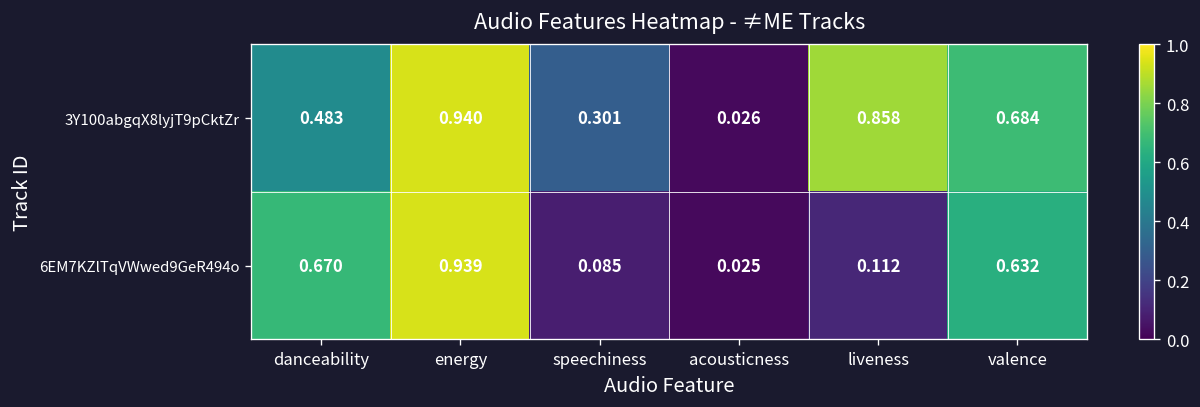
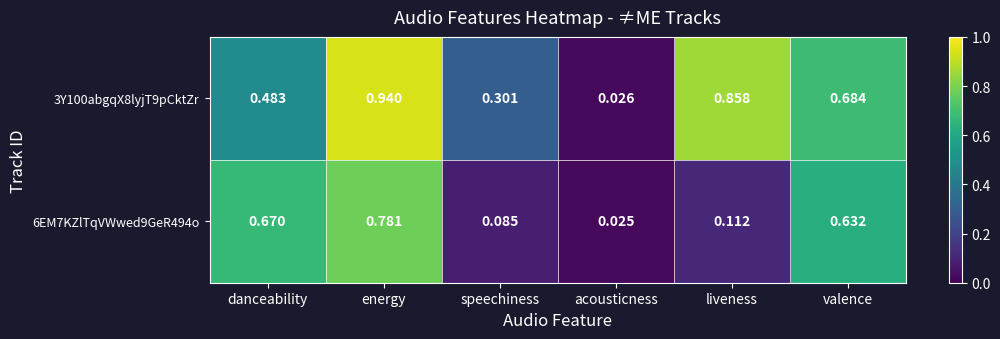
6EM7KZlTqVWwed9GeR494o, energy: 0.939 -> 0.781
